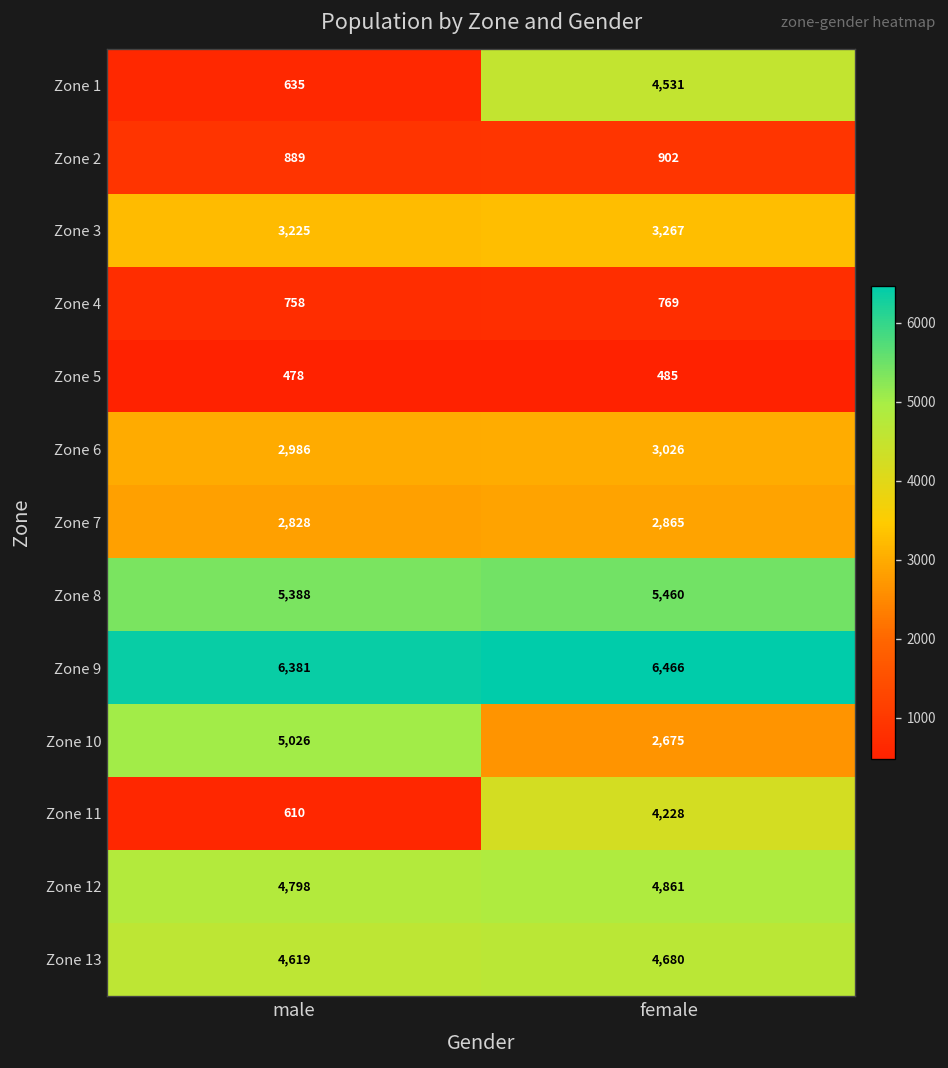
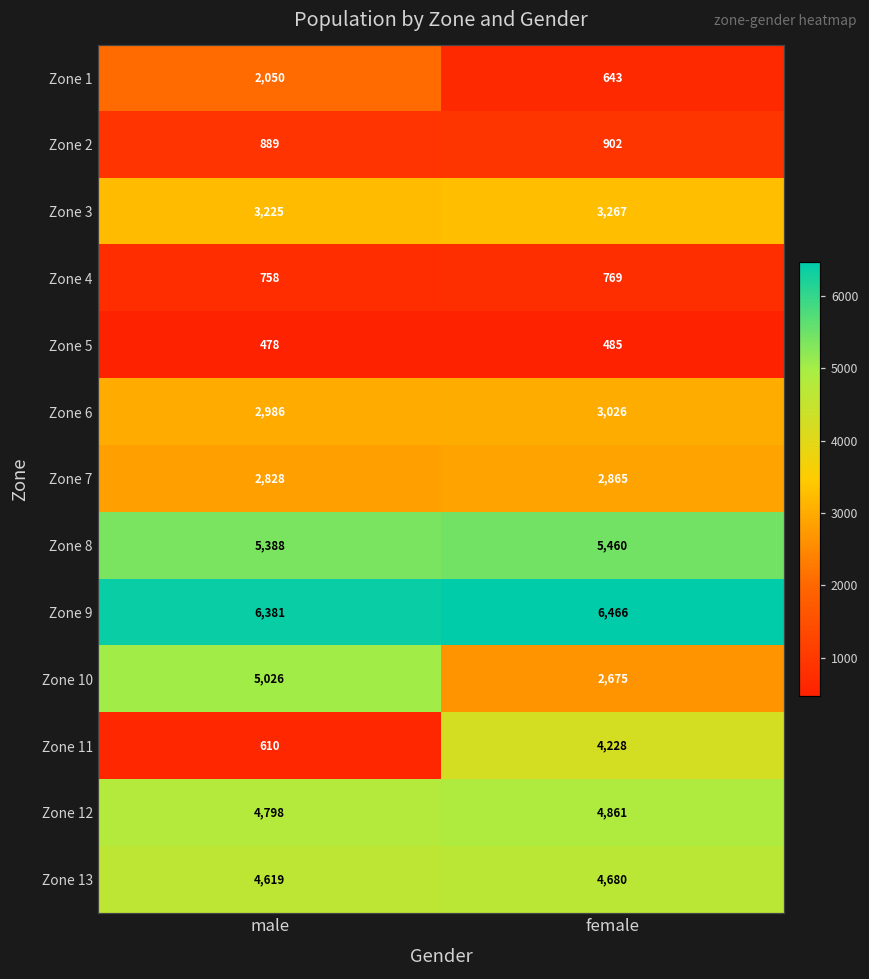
Zone 1, male: 635 -> 2,050
Zone 1, female: 4,531 -> 643
